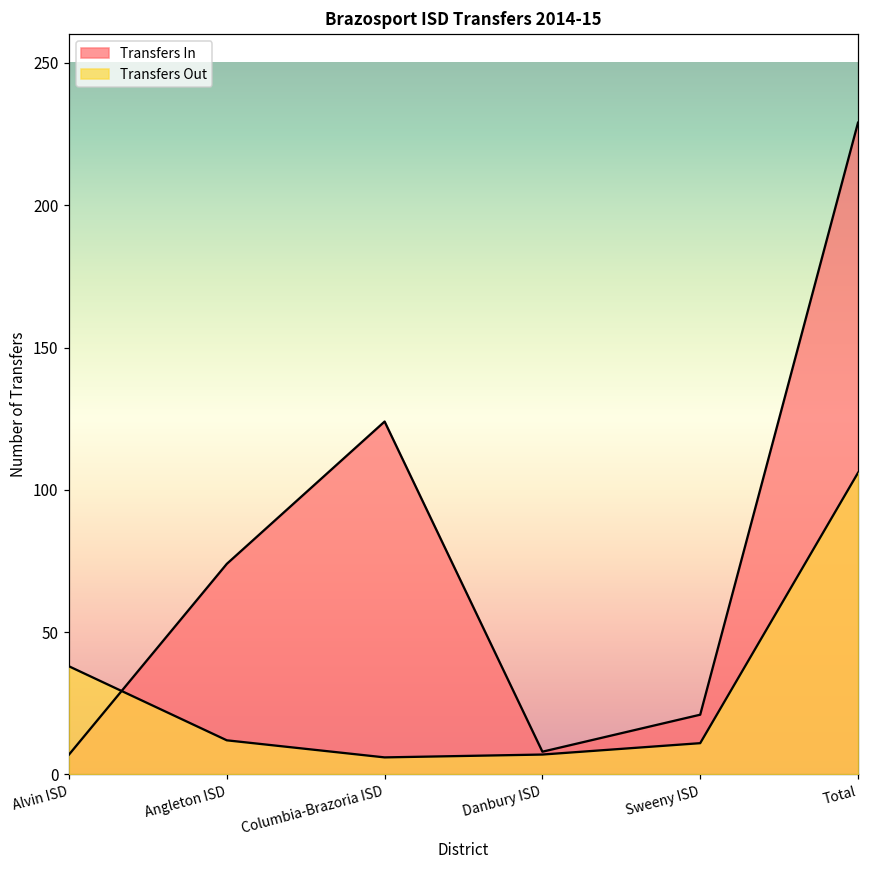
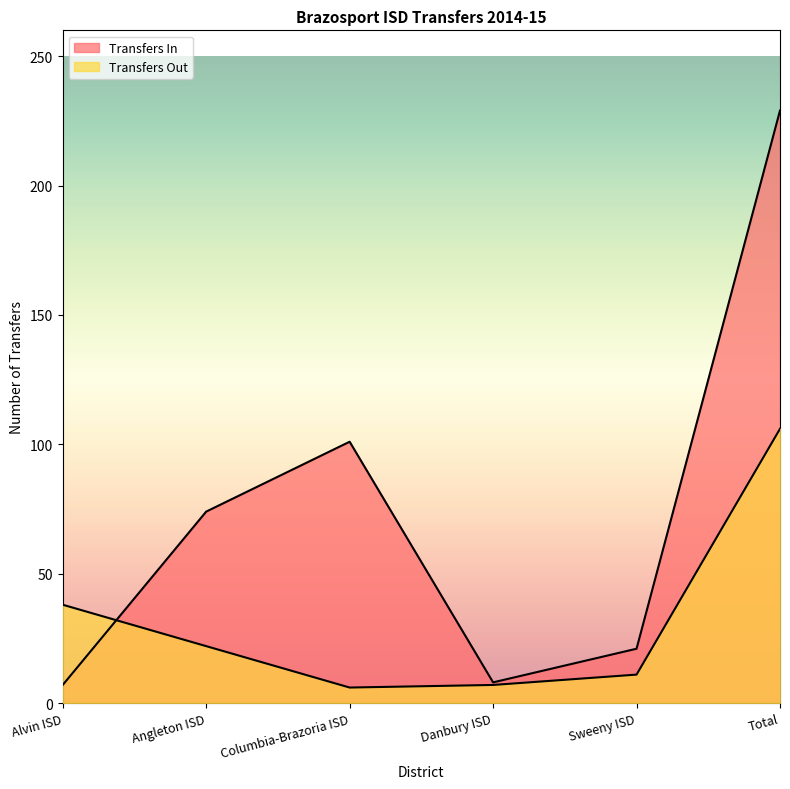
Transfers Out, Angleton ISD: 12 -> 22
Transfers In, Columbia-Brazoria ISD: 124 -> 101
